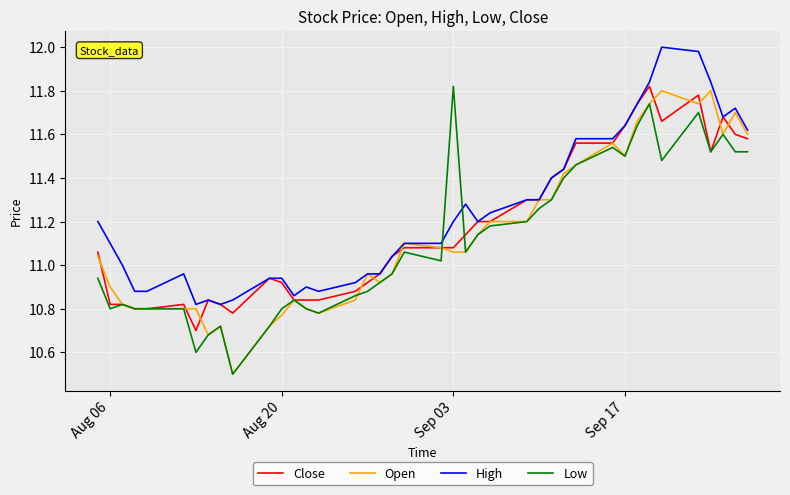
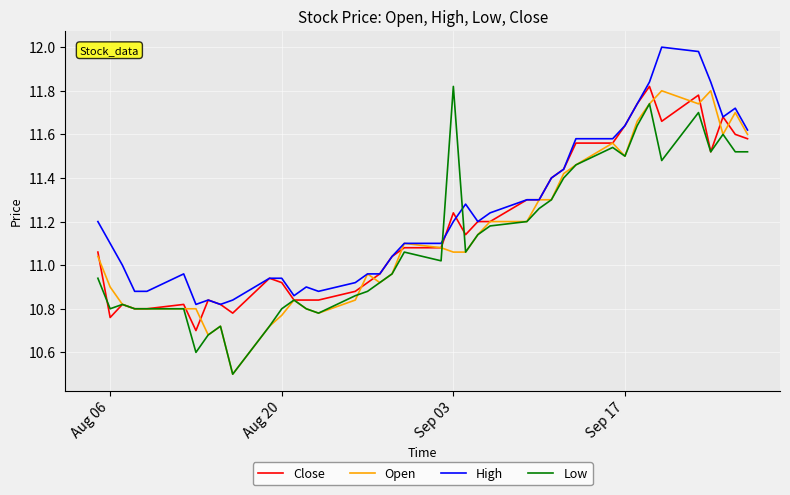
Close, Aug 06: 10.82 -> 10.76
Close, Sep 03: 11.08 -> 11.24
